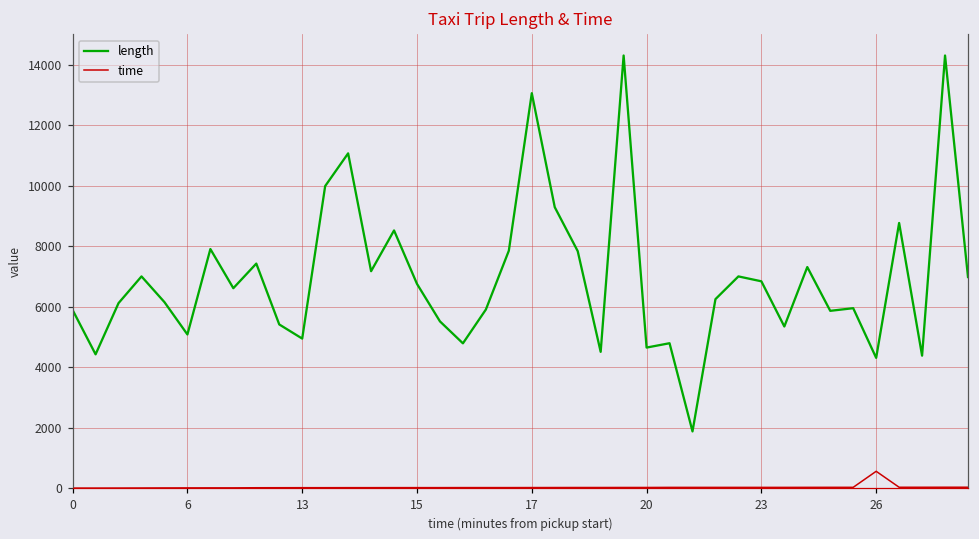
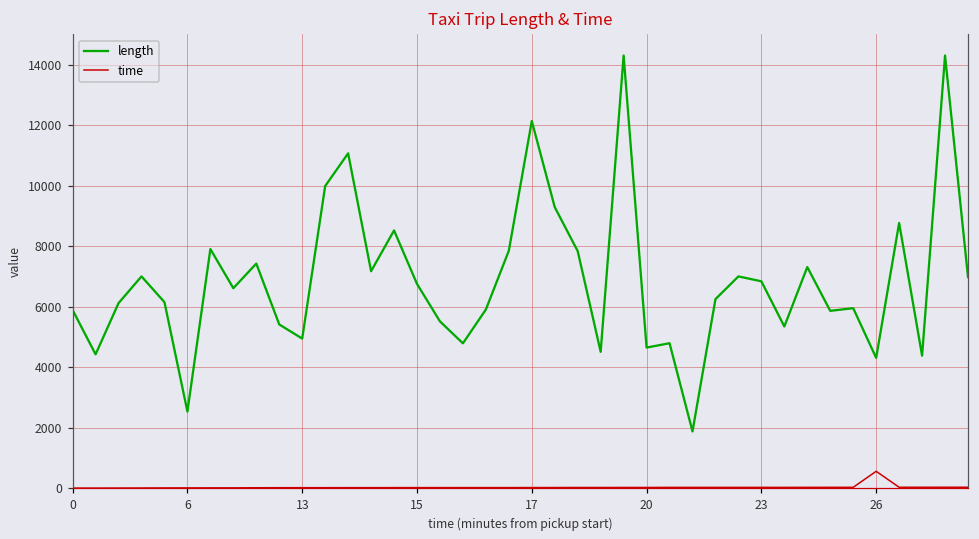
length, 6: 5100 -> 2500
length, 17: 13100 -> 12100
